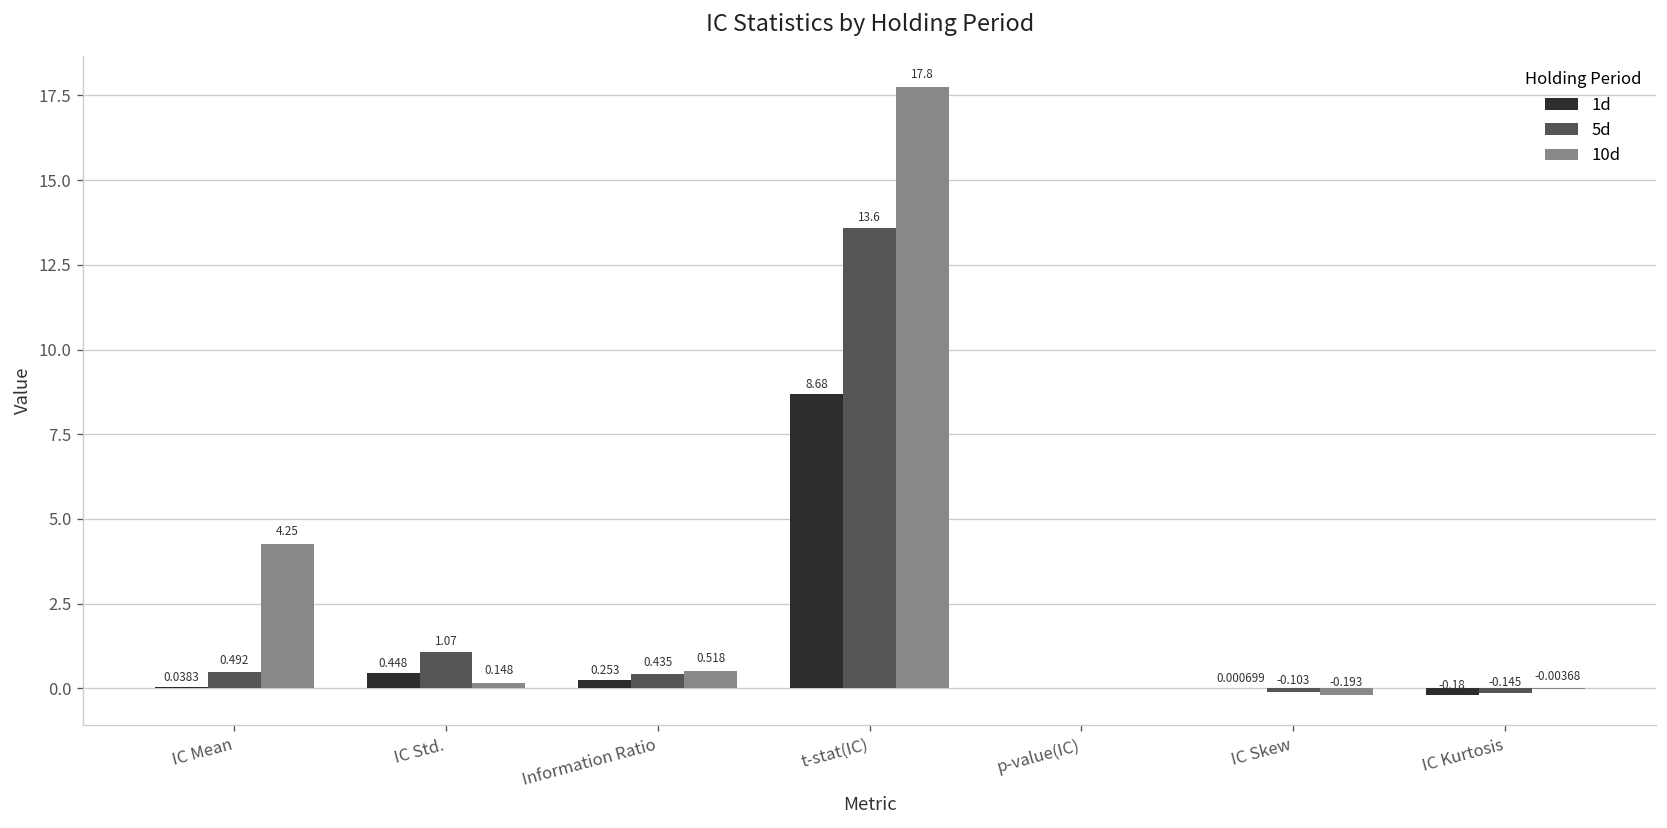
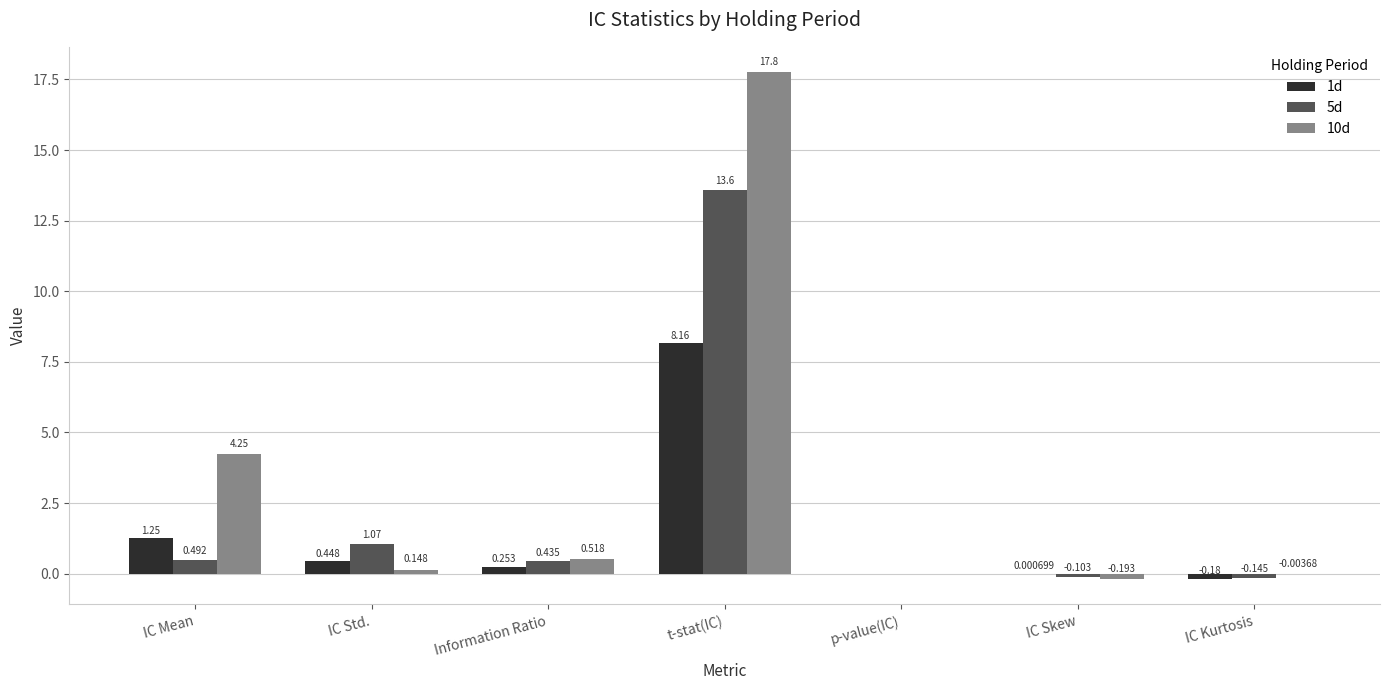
1d, IC Mean: 0.0383 -> 1.25
1d, t-stat(IC): 8.68 -> 8.16
